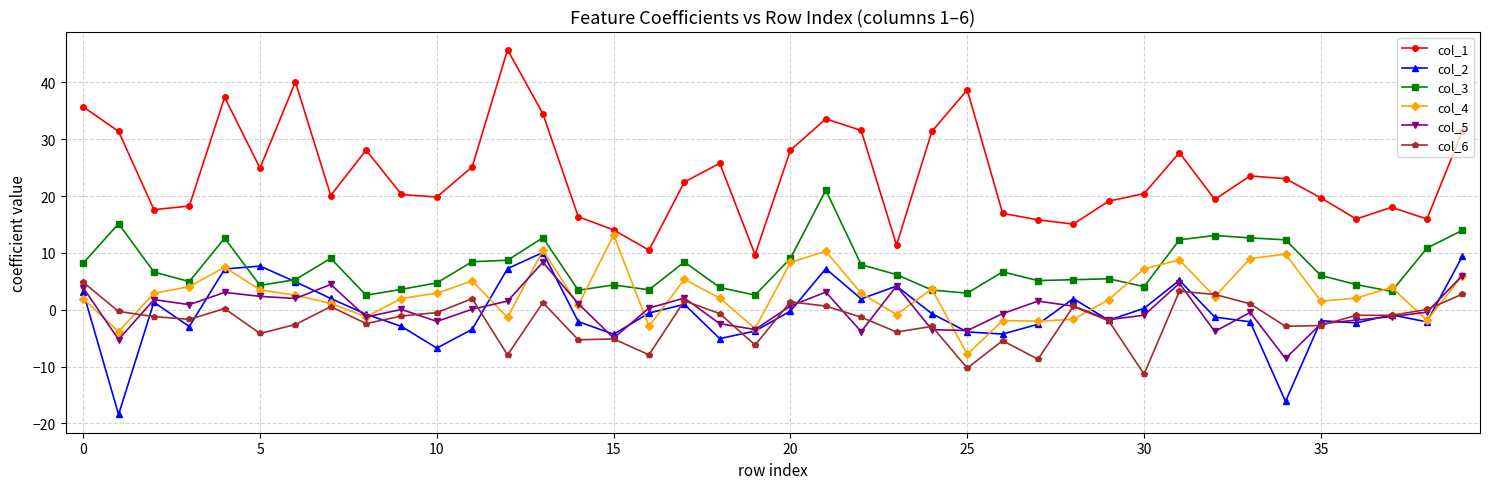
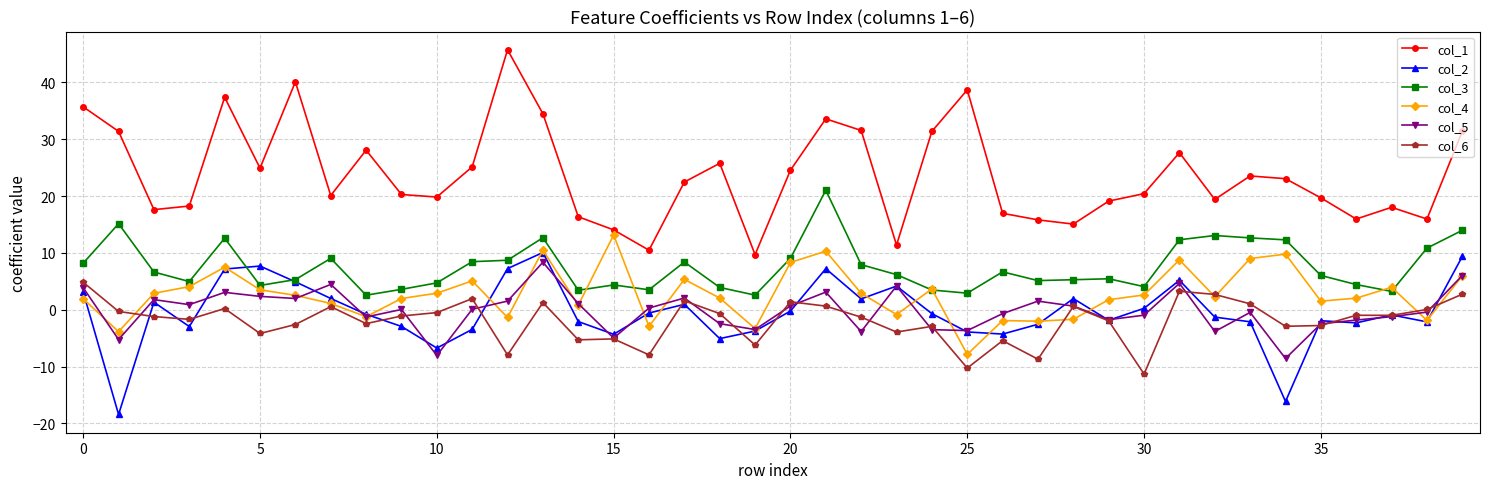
col_5, 10: -2 -> -8
col_1, 20: 28 -> 25
col_4, 30: 7 -> 3
